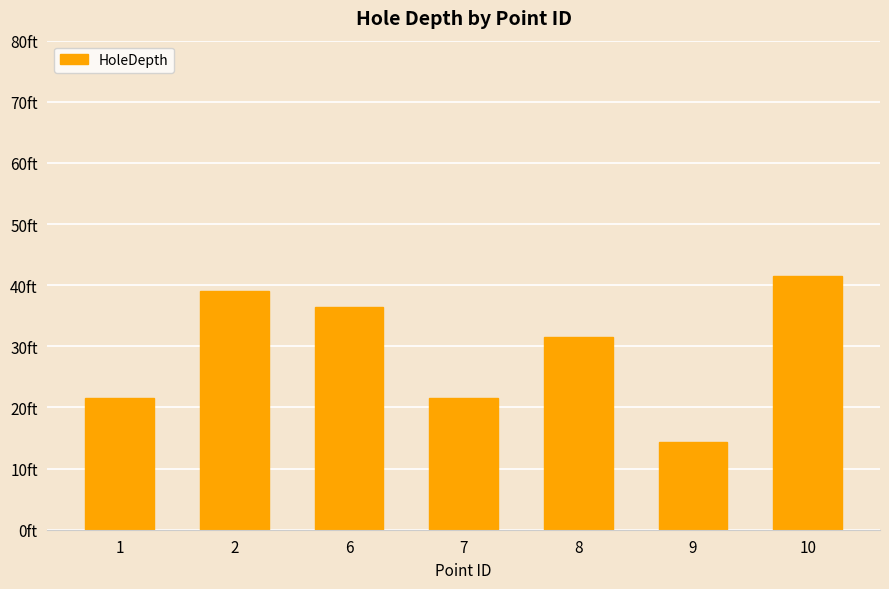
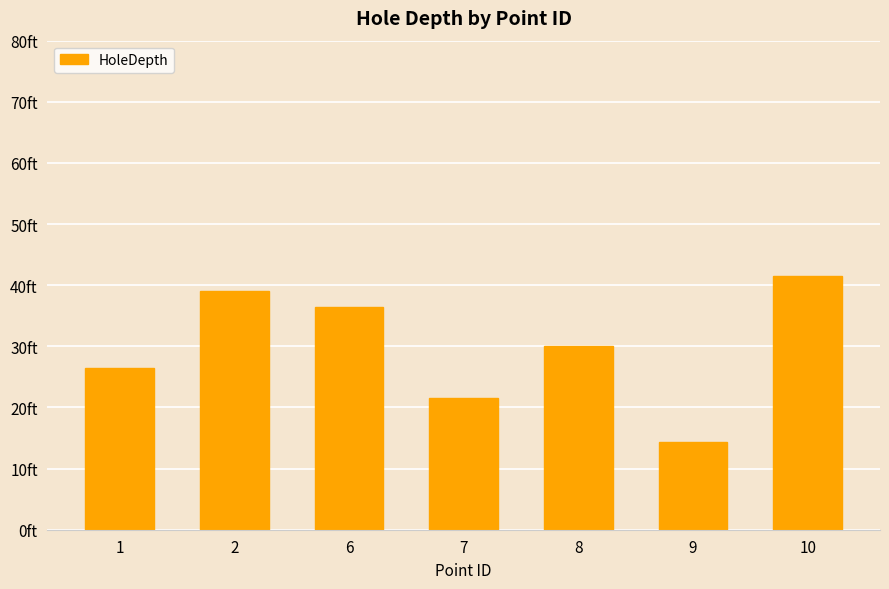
1: 22ft -> 27ft
8: 32ft -> 30ft
